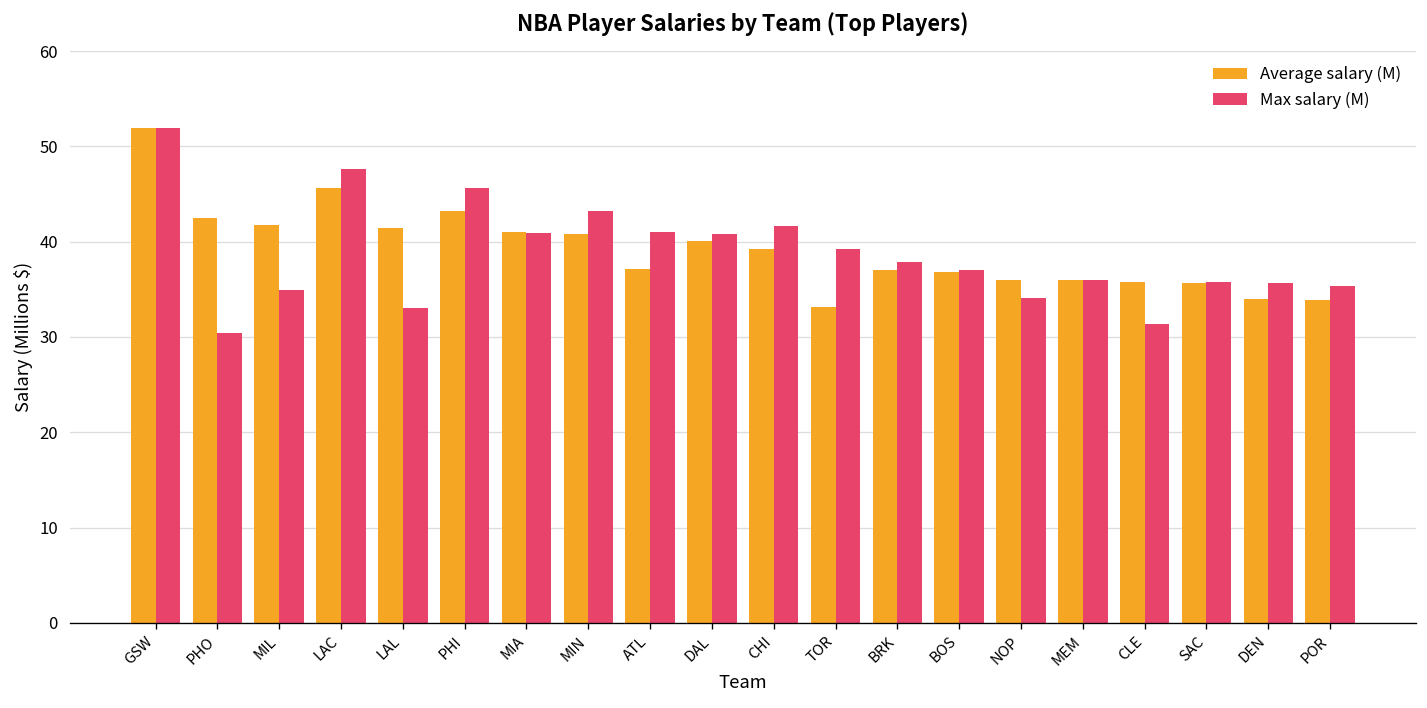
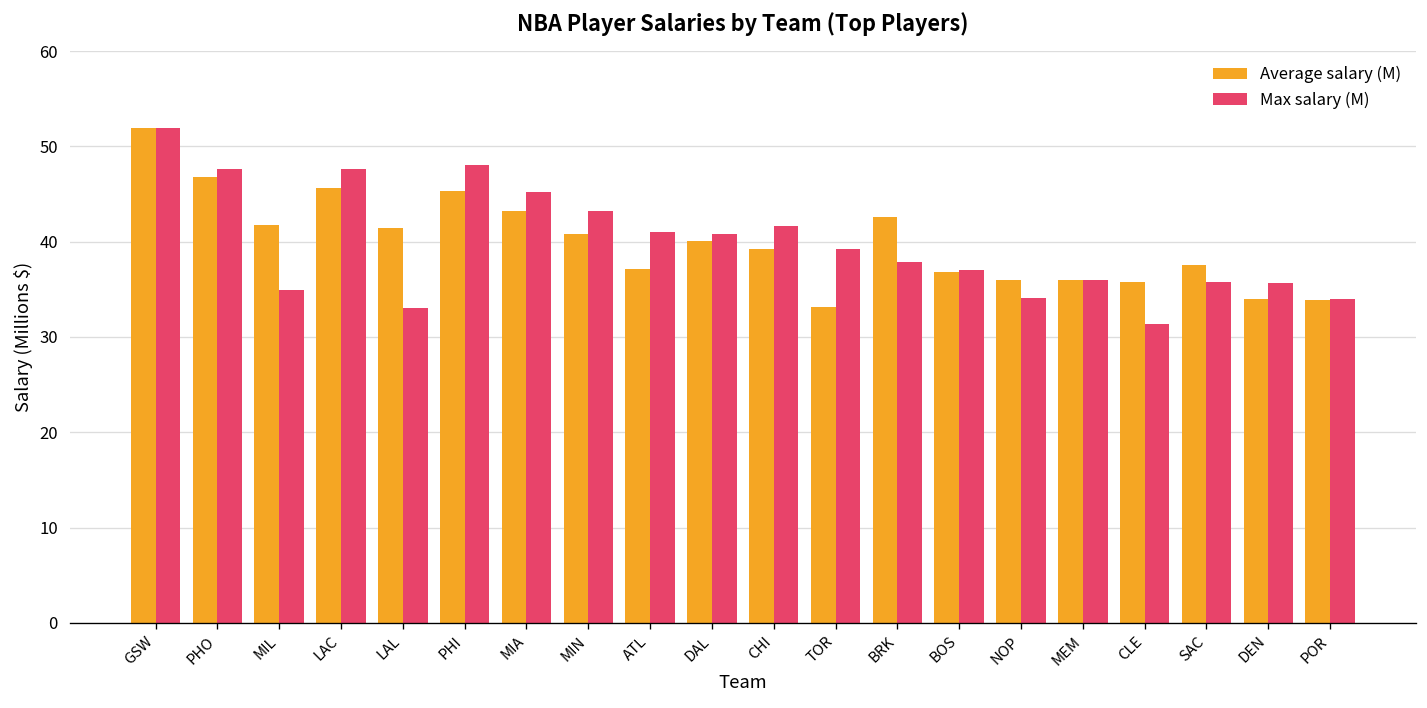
Average salary (M), PHO: 42 -> 47
Max salary (M), PHO: 30 -> 48
Average salary (M), PHI: 43 -> 45
Max salary (M), PHI: 46 -> 48
Average salary (M), MIA: 41 -> 43
Max salary (M), MIA: 41 -> 45
Average salary (M), BRK: 37 -> 43
Average salary (M), SAC: 36 -> 38
Max salary (M), POR: 35 -> 34
